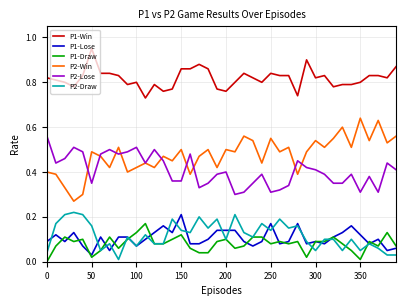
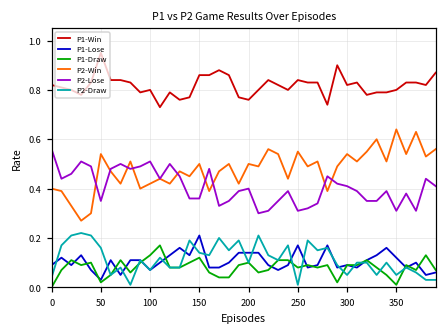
P2-Win, 50: 0.49 -> 0.54
P2-Draw, 250: 0.14 -> 0.01
